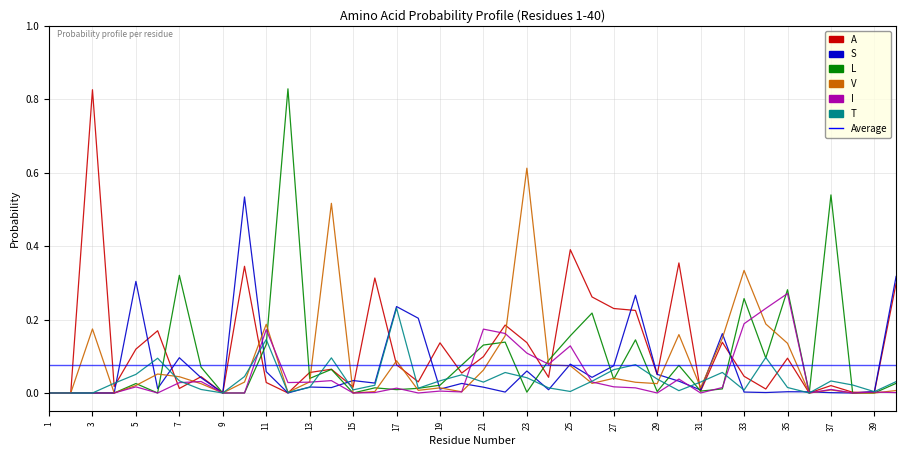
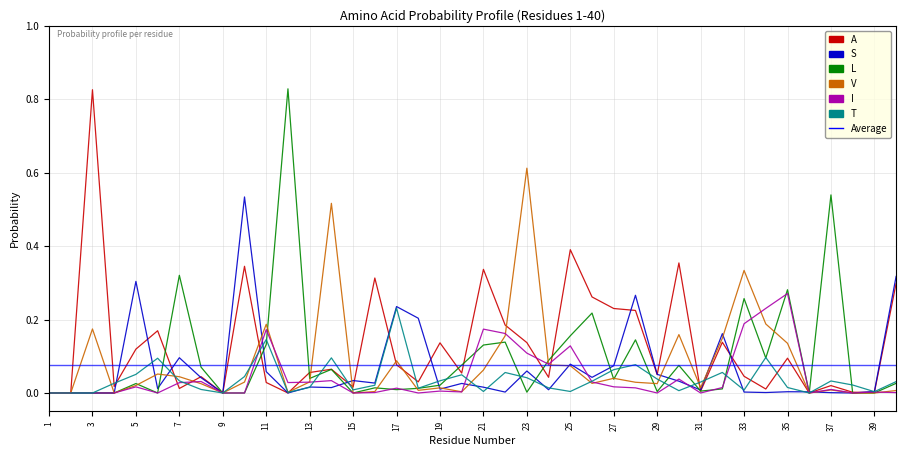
A, 21: 0.10 -> 0.34
T, 21: 0.03 -> 0.00
